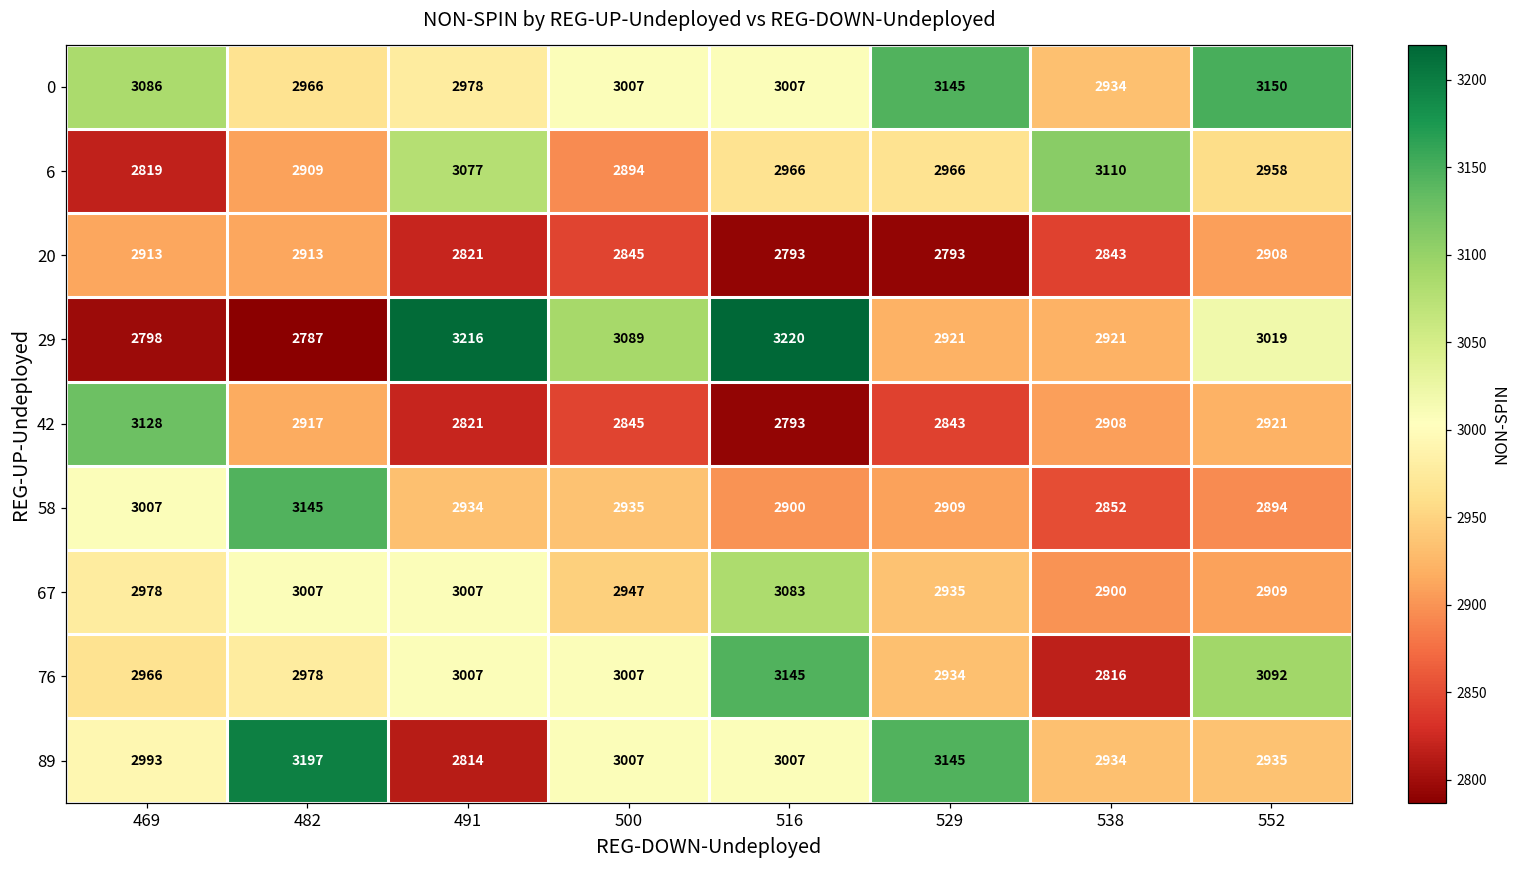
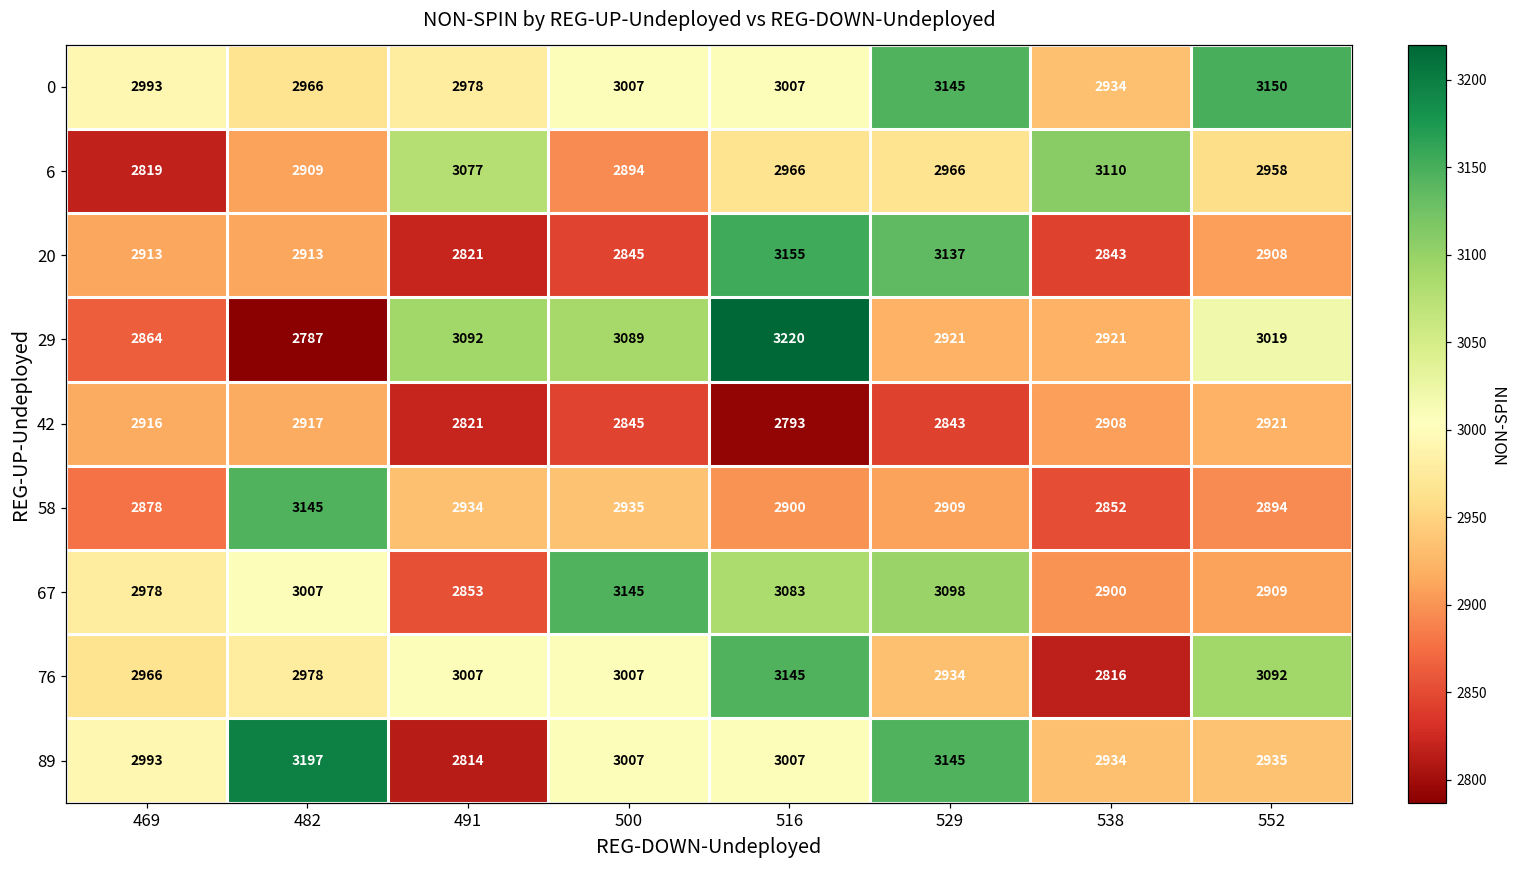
0, 469: 3086 -> 2993
20, 516: 2793 -> 3155
20, 529: 2793 -> 3137
29, 469: 2798 -> 2864
29, 491: 3216 -> 3092
42, 469: 3128 -> 2916
58, 469: 3007 -> 2878
67, 491: 3007 -> 2853
67, 500: 2947 -> 3145
67, 529: 2935 -> 3098
